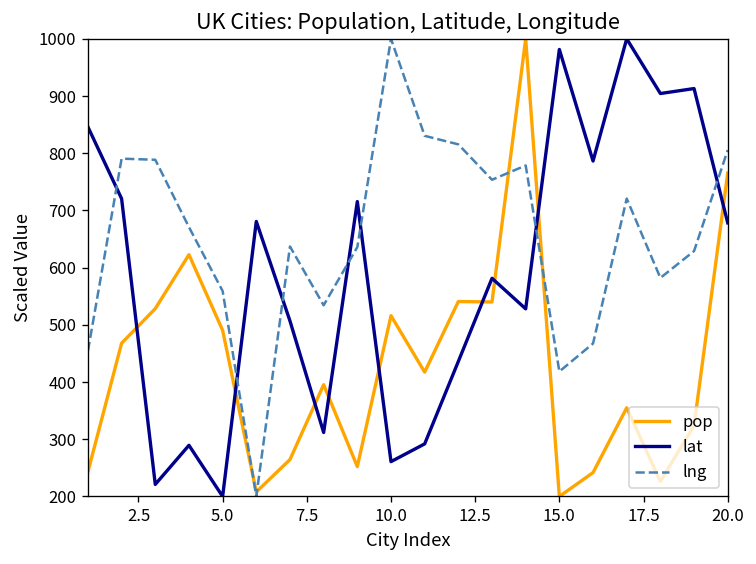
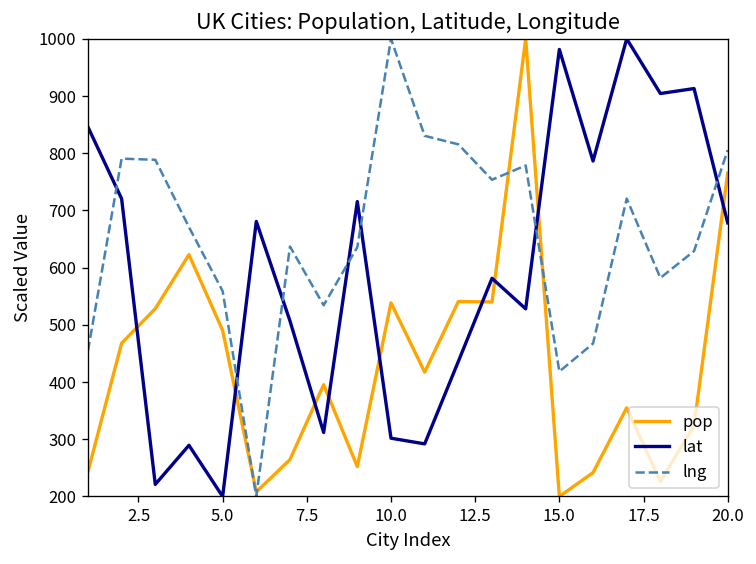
pop, 10.0: 520 -> 540
lat, 10.0: 260 -> 300
